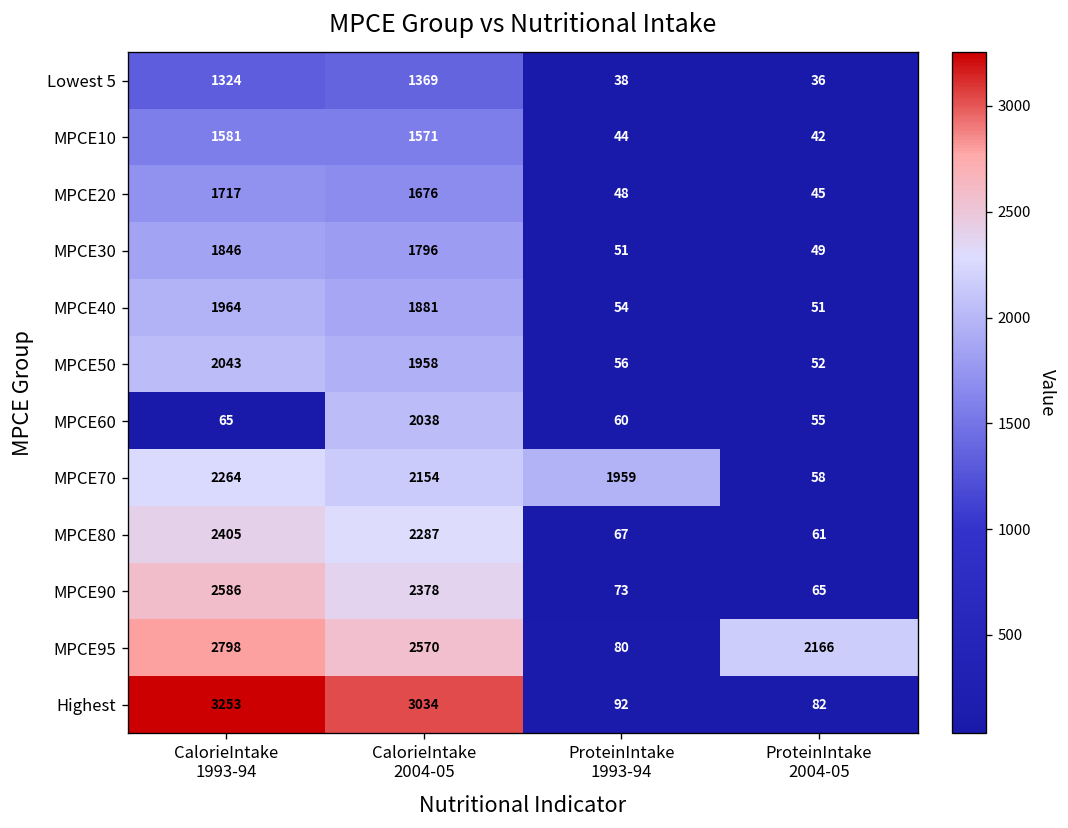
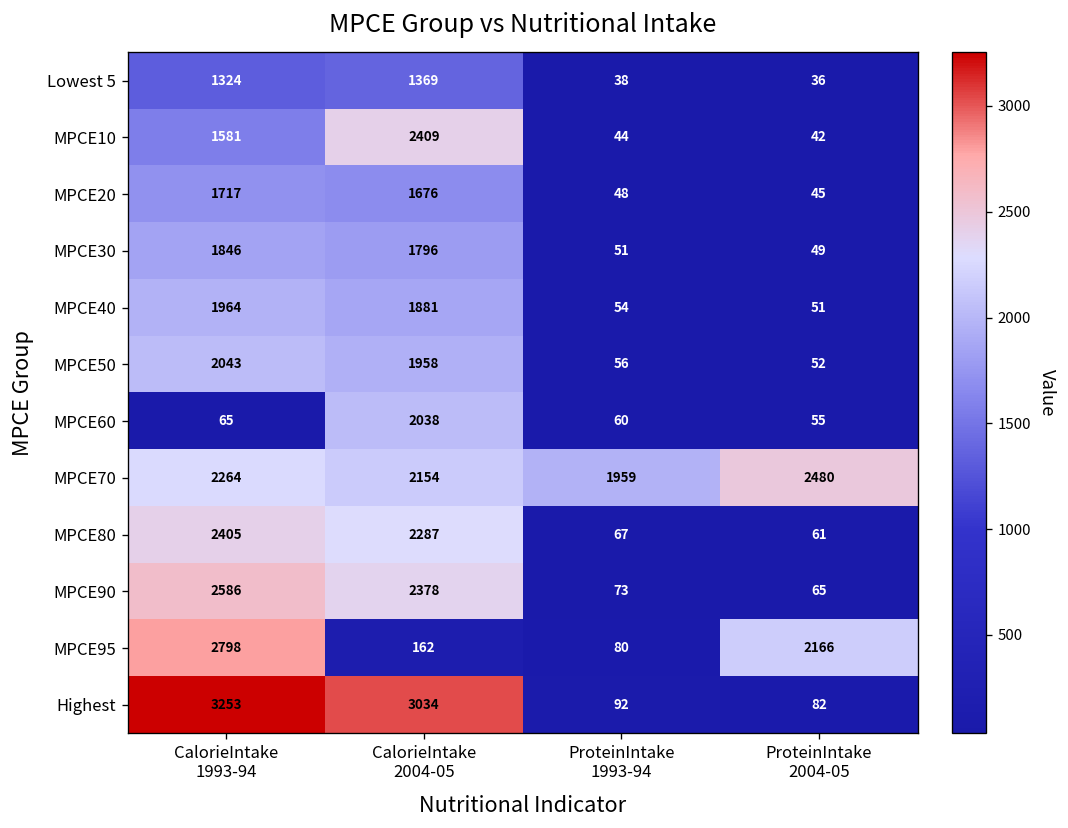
MPCE10, CalorieIntake 2004-05: 1571 -> 2409
MPCE70, ProteinIntake 2004-05: 58 -> 2480
MPCE95, CalorieIntake 2004-05: 2570 -> 162
